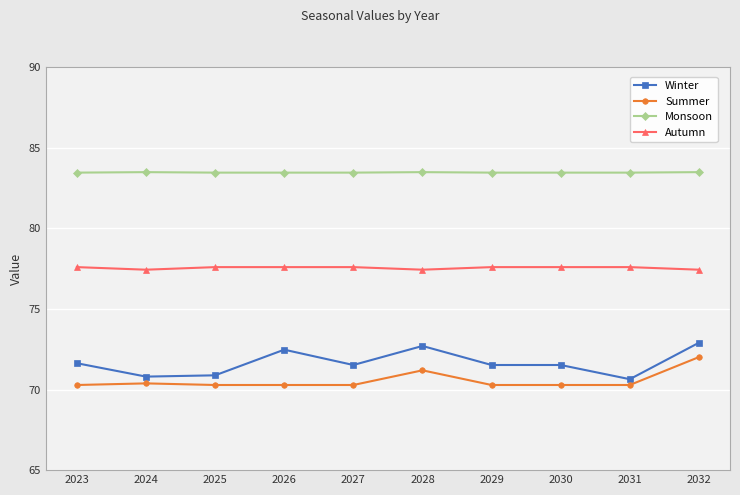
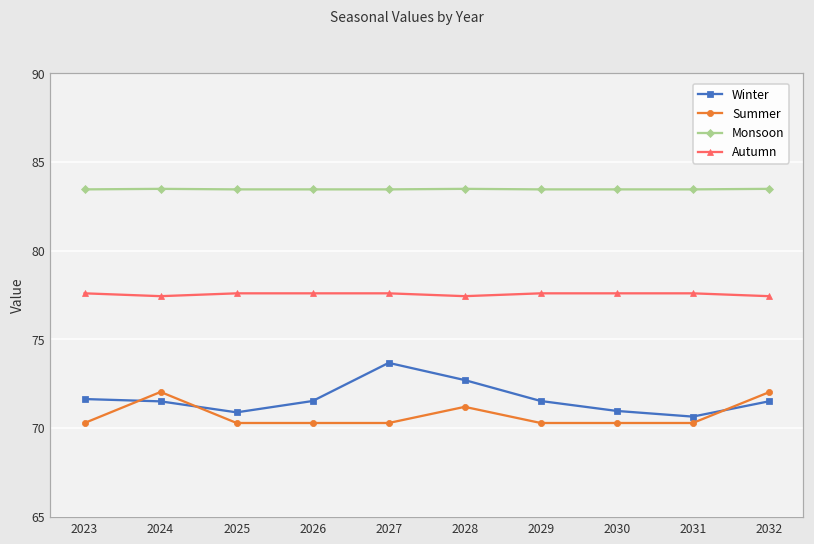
Winter, 2024: 70.8 -> 71.5
Summer, 2024: 70.4 -> 72.0
Winter, 2026: 72.5 -> 71.5
Winter, 2027: 71.5 -> 73.7
Winter, 2030: 71.5 -> 71.0
Winter, 2032: 72.9 -> 71.5
